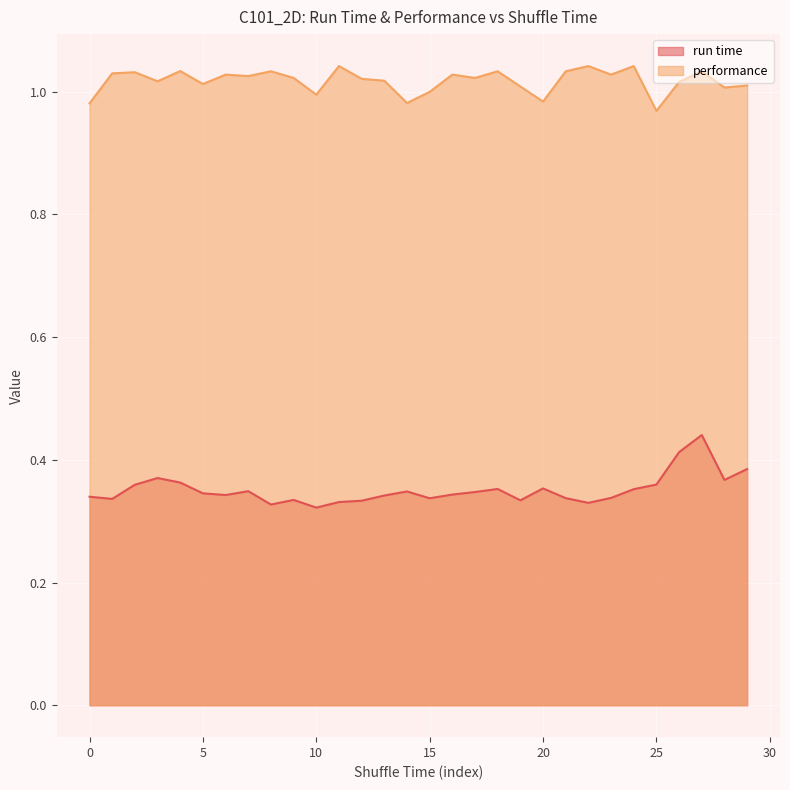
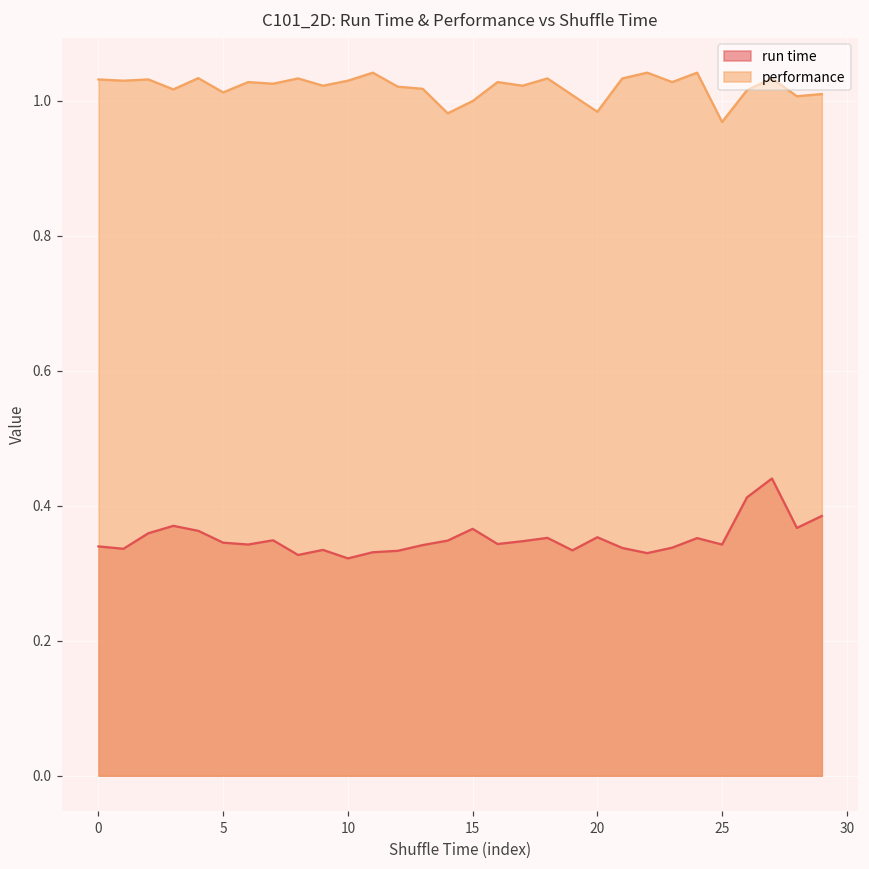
performance, 0: 0.98 -> 1.03
performance, 10: 1.00 -> 1.03
run time, 15: 0.34 -> 0.37
run time, 25: 0.36 -> 0.34
